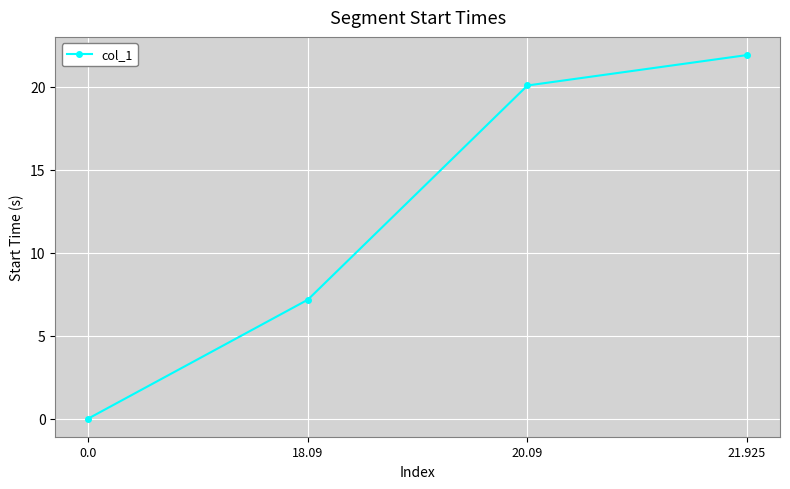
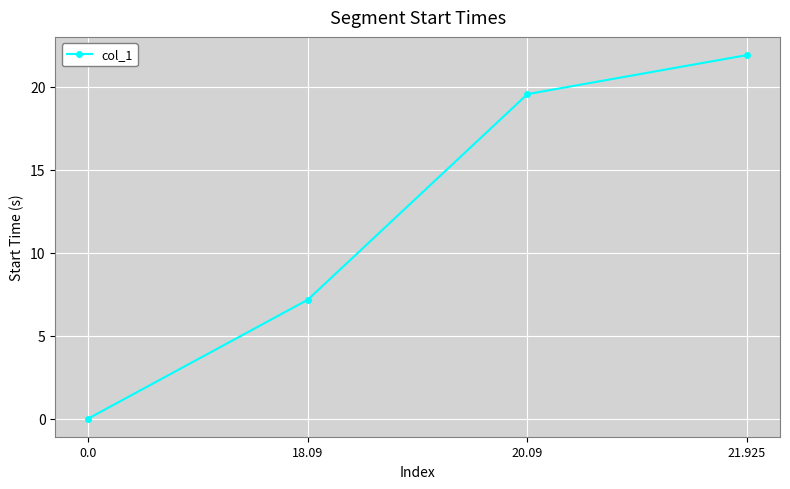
20.09: 20.1 -> 19.6
